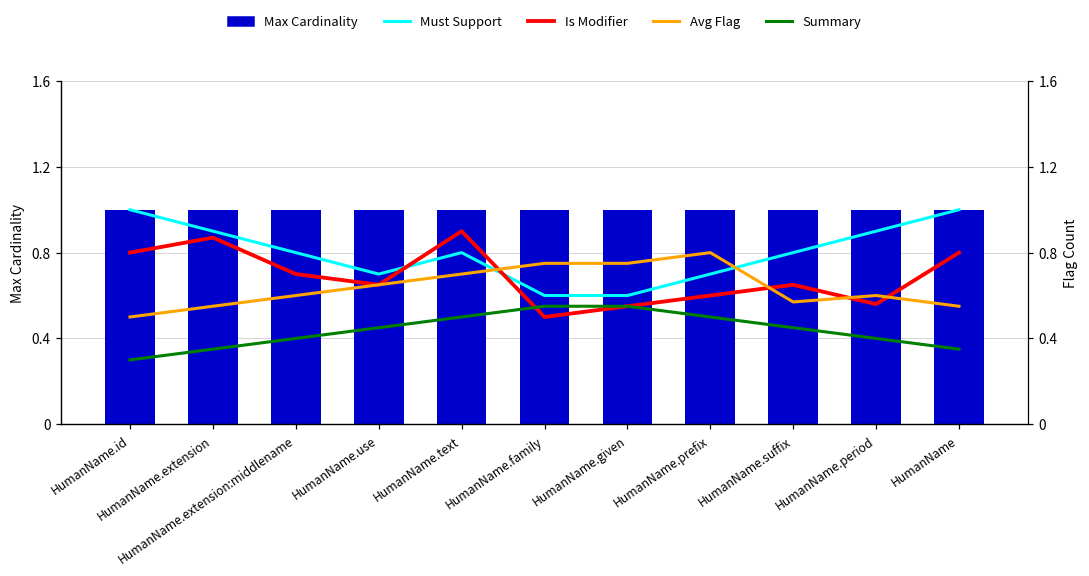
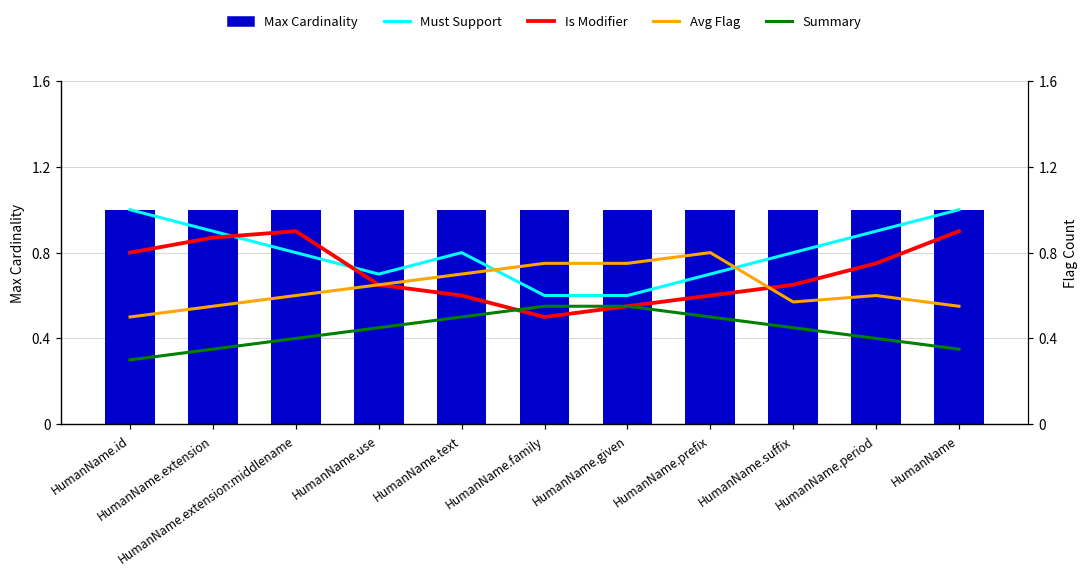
Is Modifier, HumanName.extension:middlename: 0.7 -> 0.9
Is Modifier, HumanName.text: 0.9 -> 0.6
Is Modifier, HumanName.period: 0.56 -> 0.75
Is Modifier, HumanName: 0.8 -> 0.9
